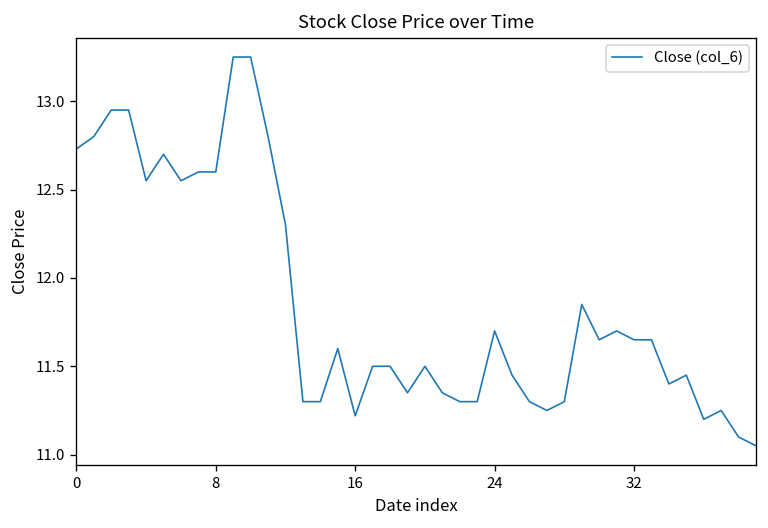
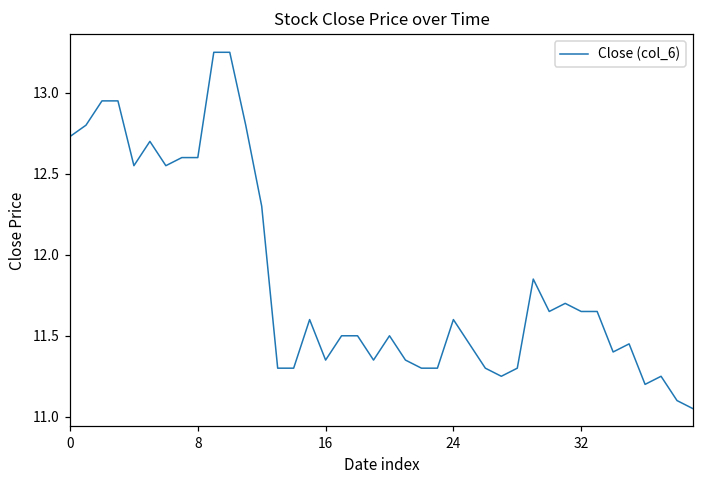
16: 11.22 -> 11.35
24: 11.7 -> 11.6
